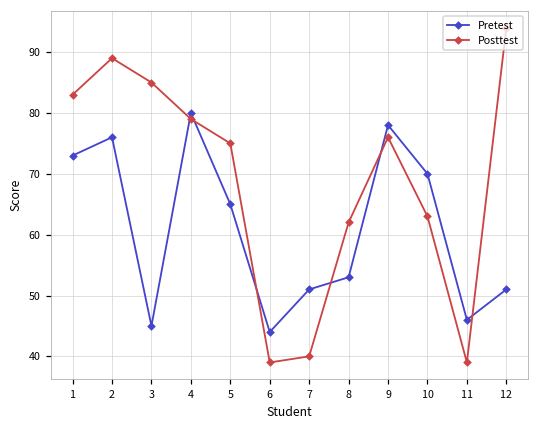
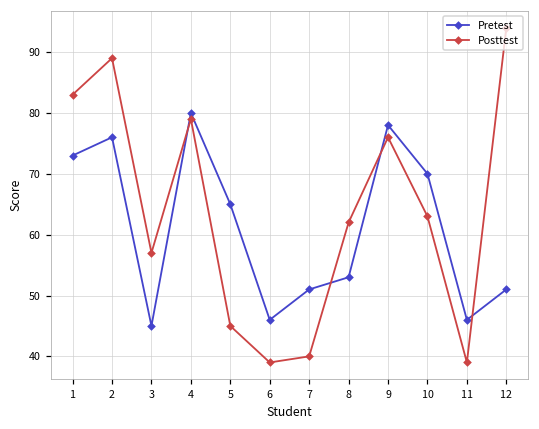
Posttest, 3: 85 -> 57
Posttest, 5: 75 -> 45
Pretest, 6: 44 -> 46
